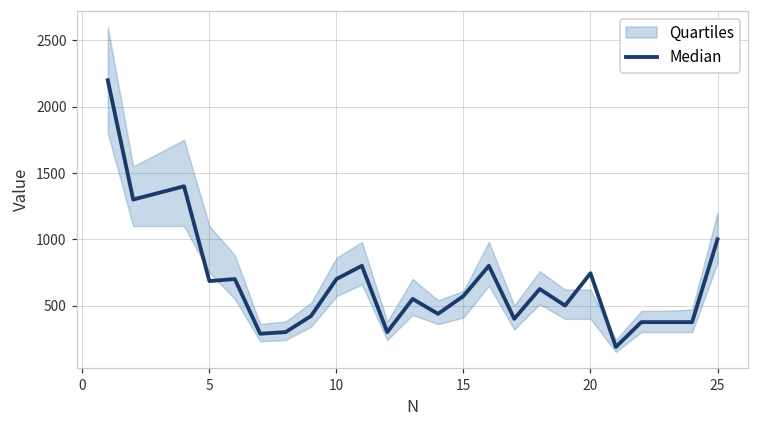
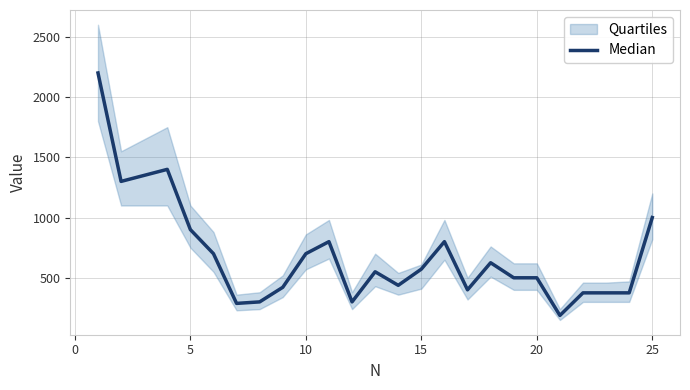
Median, 5: 690 -> 900
Median, 20: 740 -> 500
